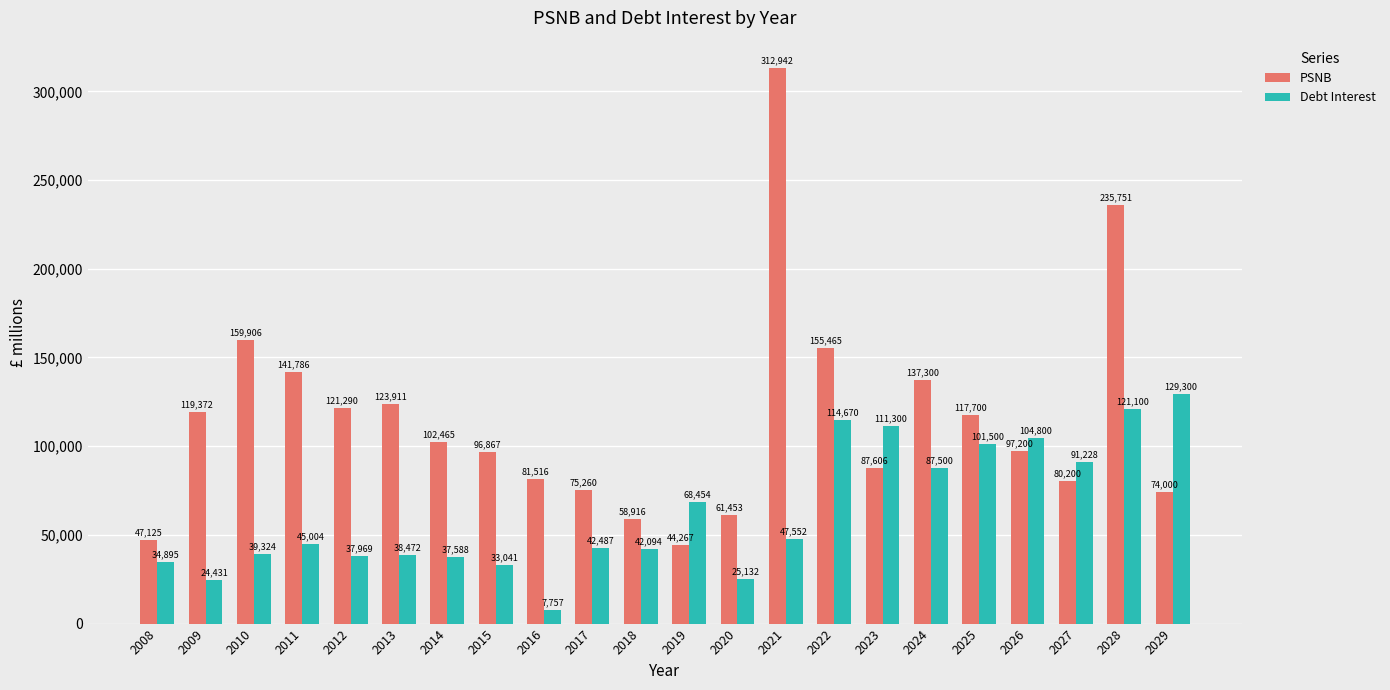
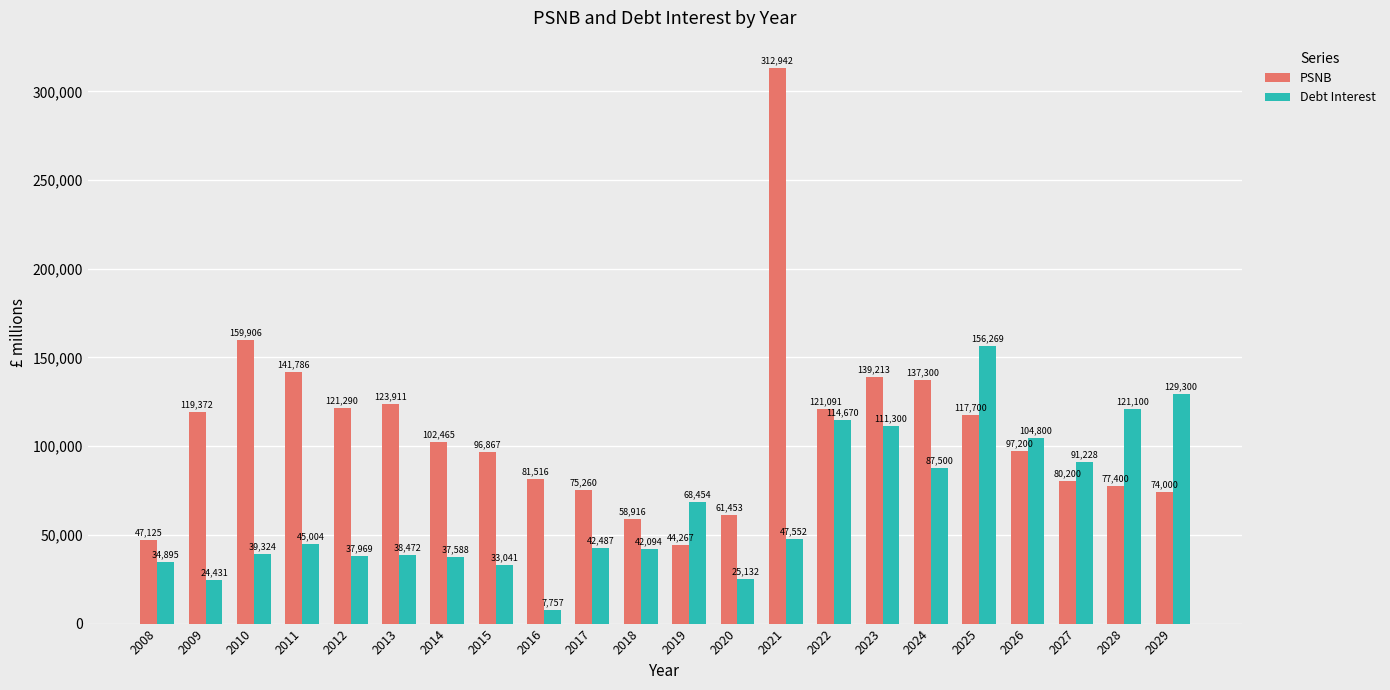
PSNB, 2022: 155,465 -> 121,091
PSNB, 2023: 87,606 -> 139,213
Debt Interest, 2025: 101,500 -> 156,269
PSNB, 2028: 235,751 -> 77,400
